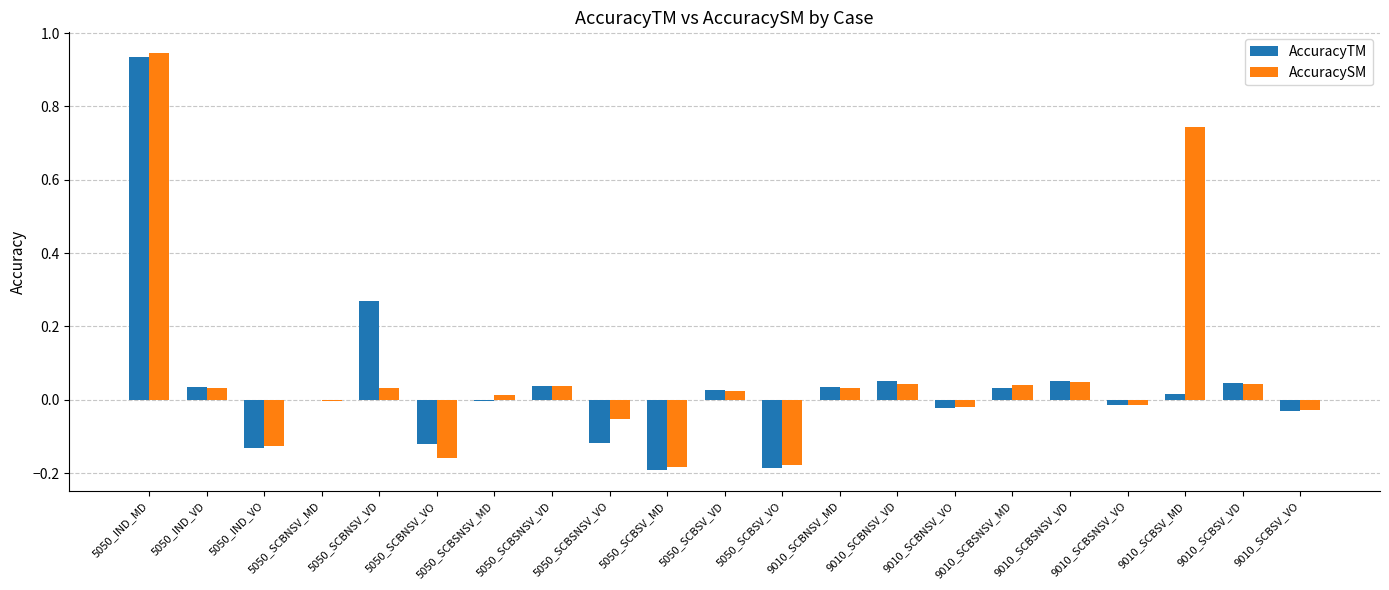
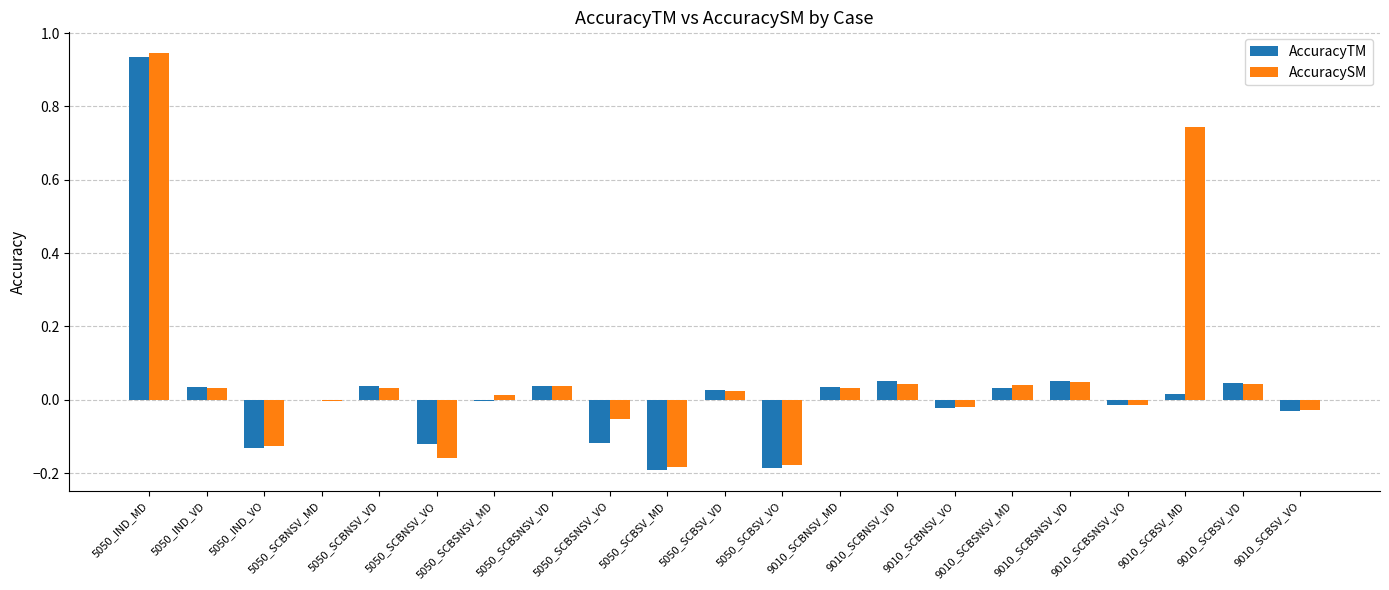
AccuracyTM, 5050_SCBNSV_VD: 0.27 -> 0.04
